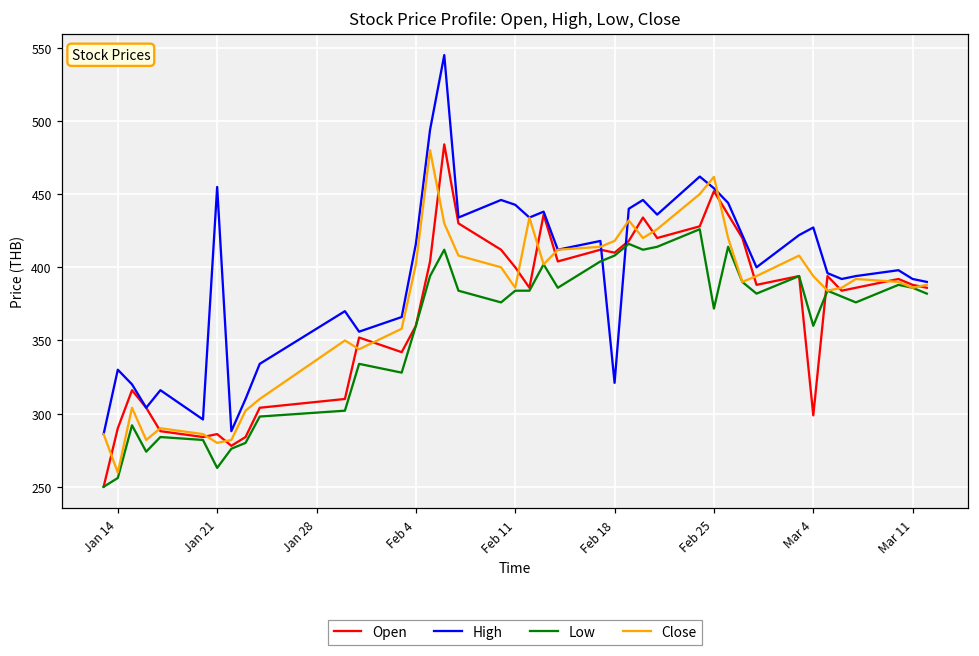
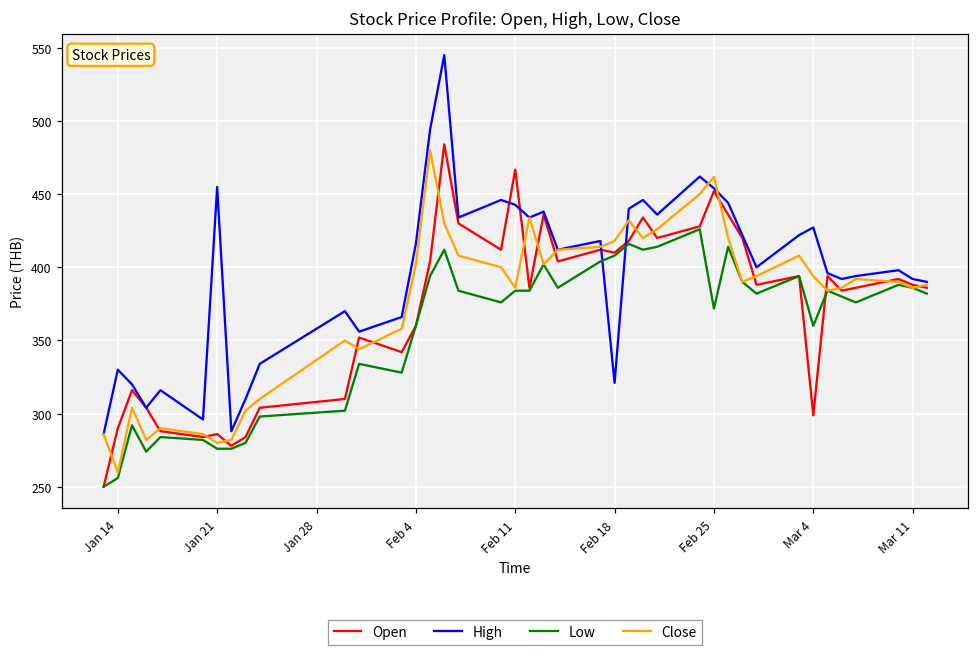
Low, Jan 21: 263 -> 276
Open, Feb 11: 400 -> 467
